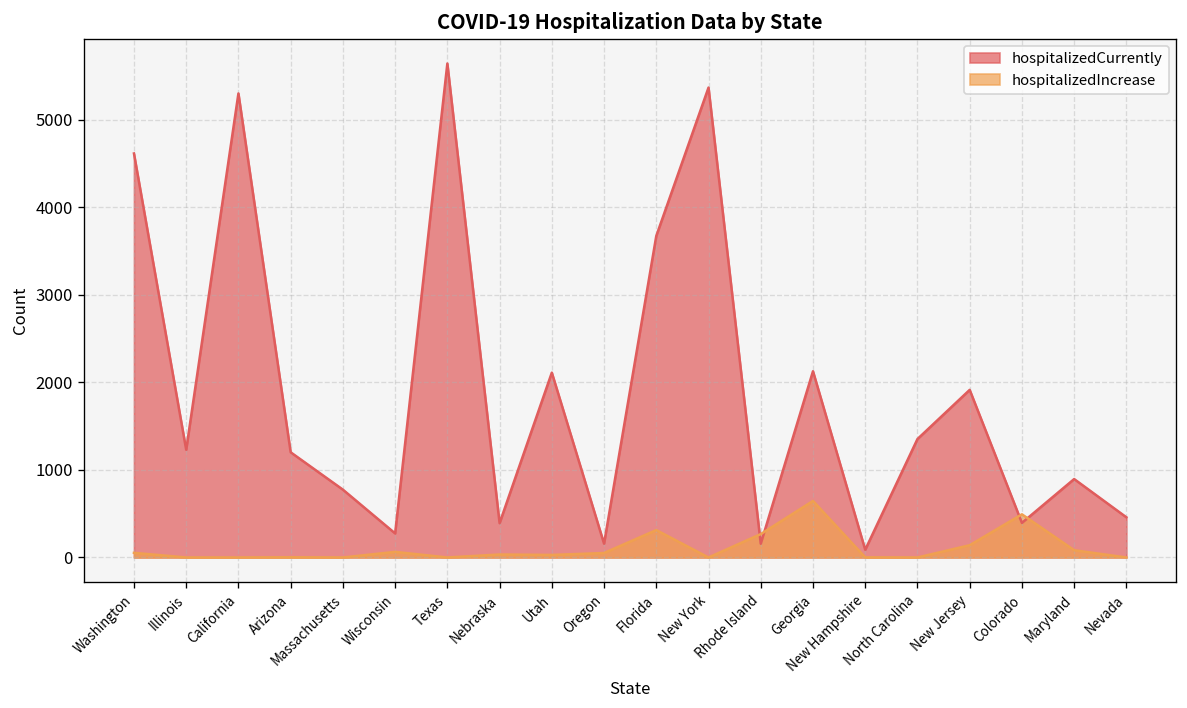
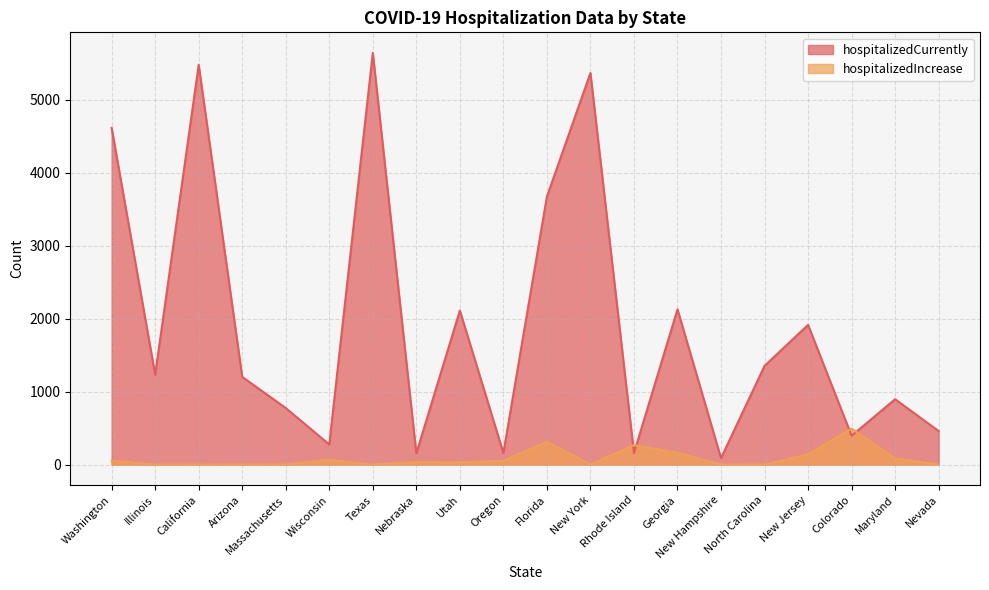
hospitalizedCurrently, California: 5300 -> 5500
hospitalizedCurrently, Nebraska: 400 -> 200
hospitalizedIncrease, Georgia: 600 -> 200
